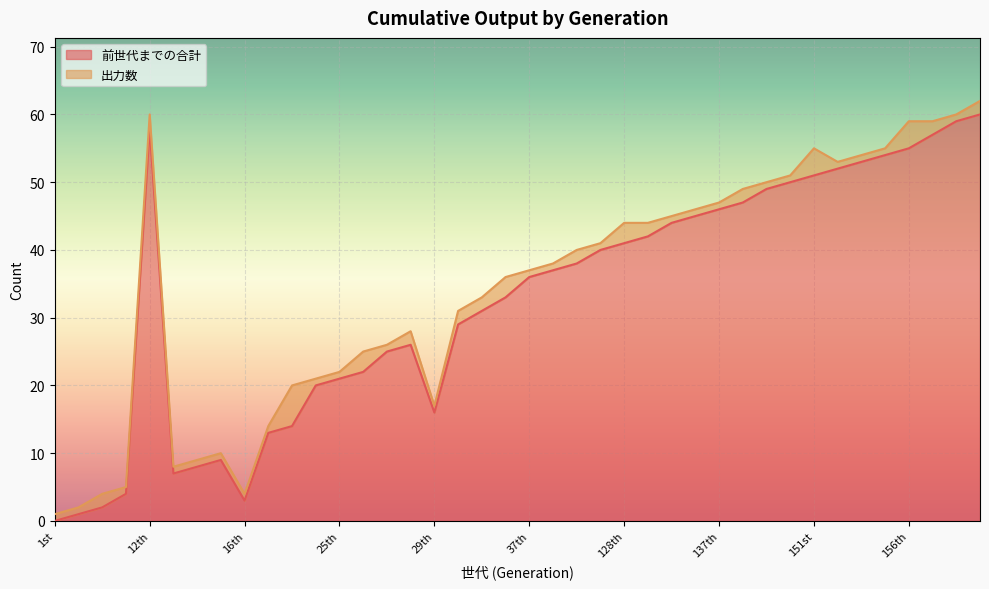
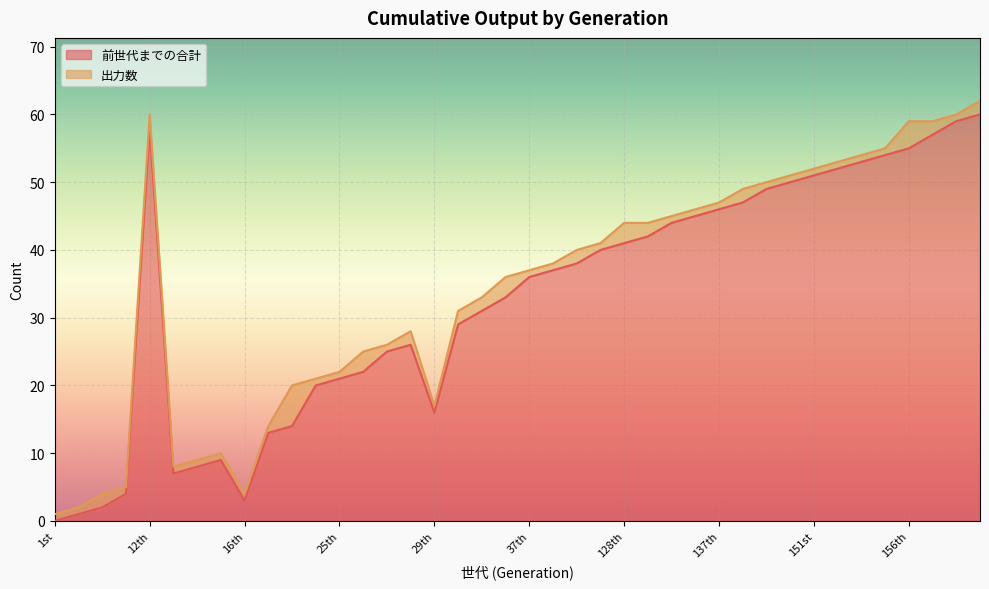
出力数, 151st: 4 -> 1
